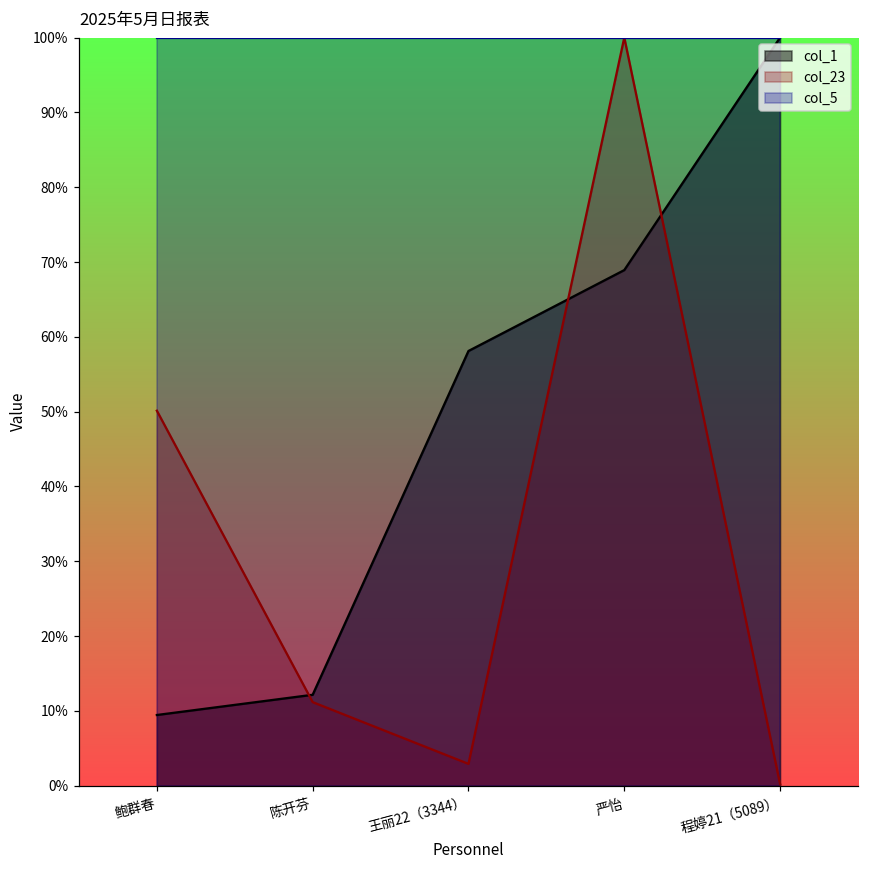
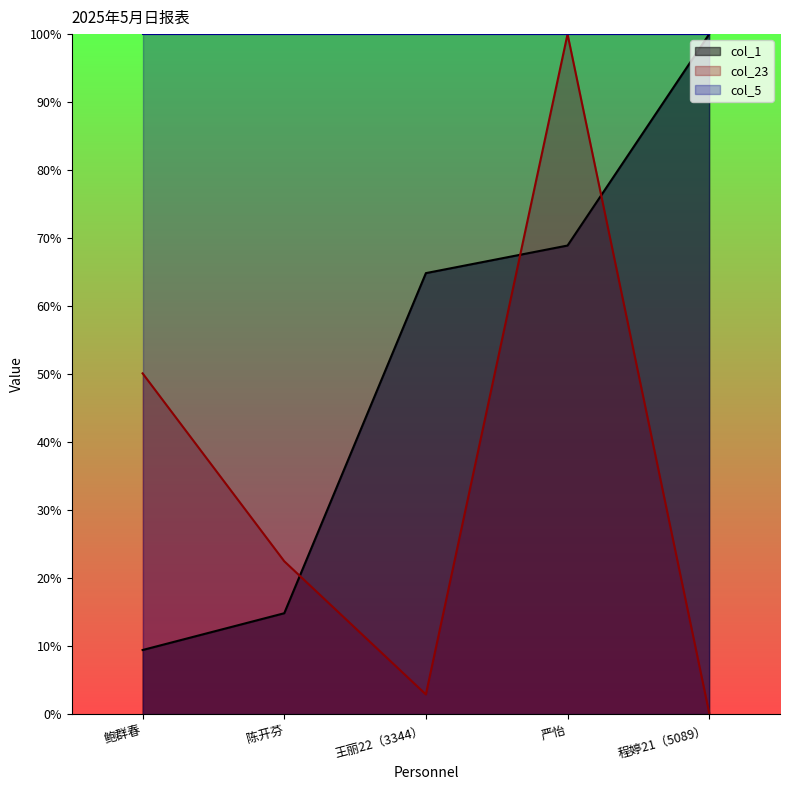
col_1, 陈开芬: 12% -> 15%
col_23, 陈开芬: 11% -> 23%
col_1, 王丽22（3344）: 58% -> 65%
